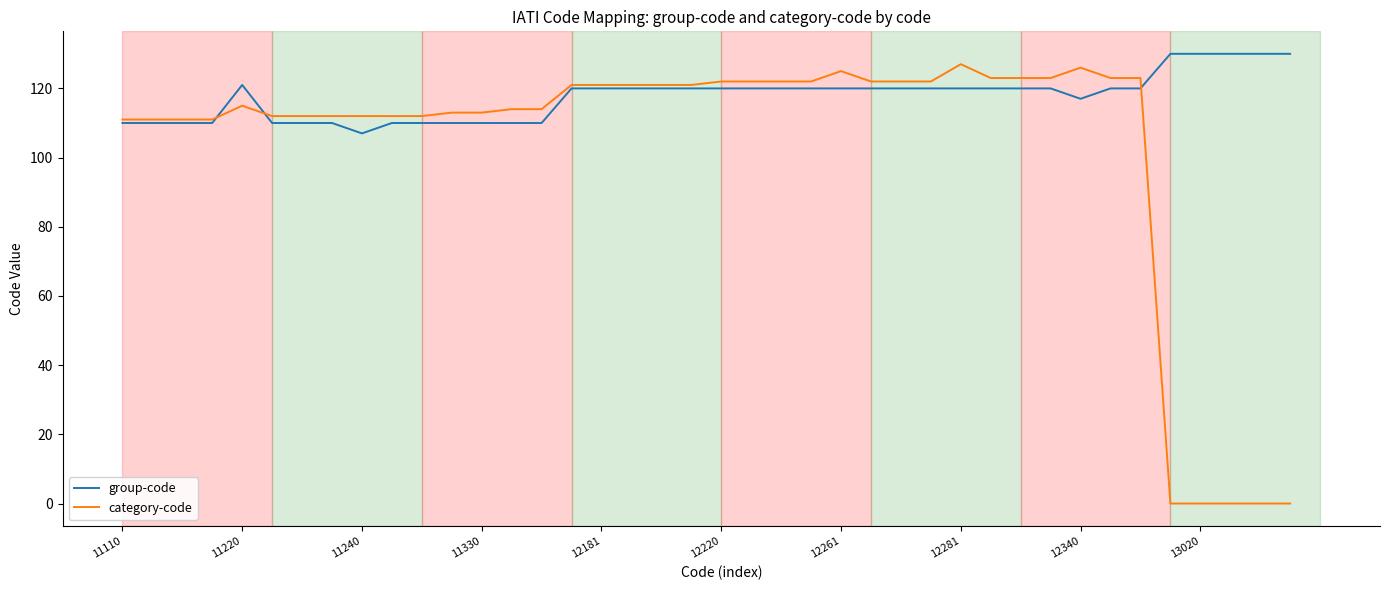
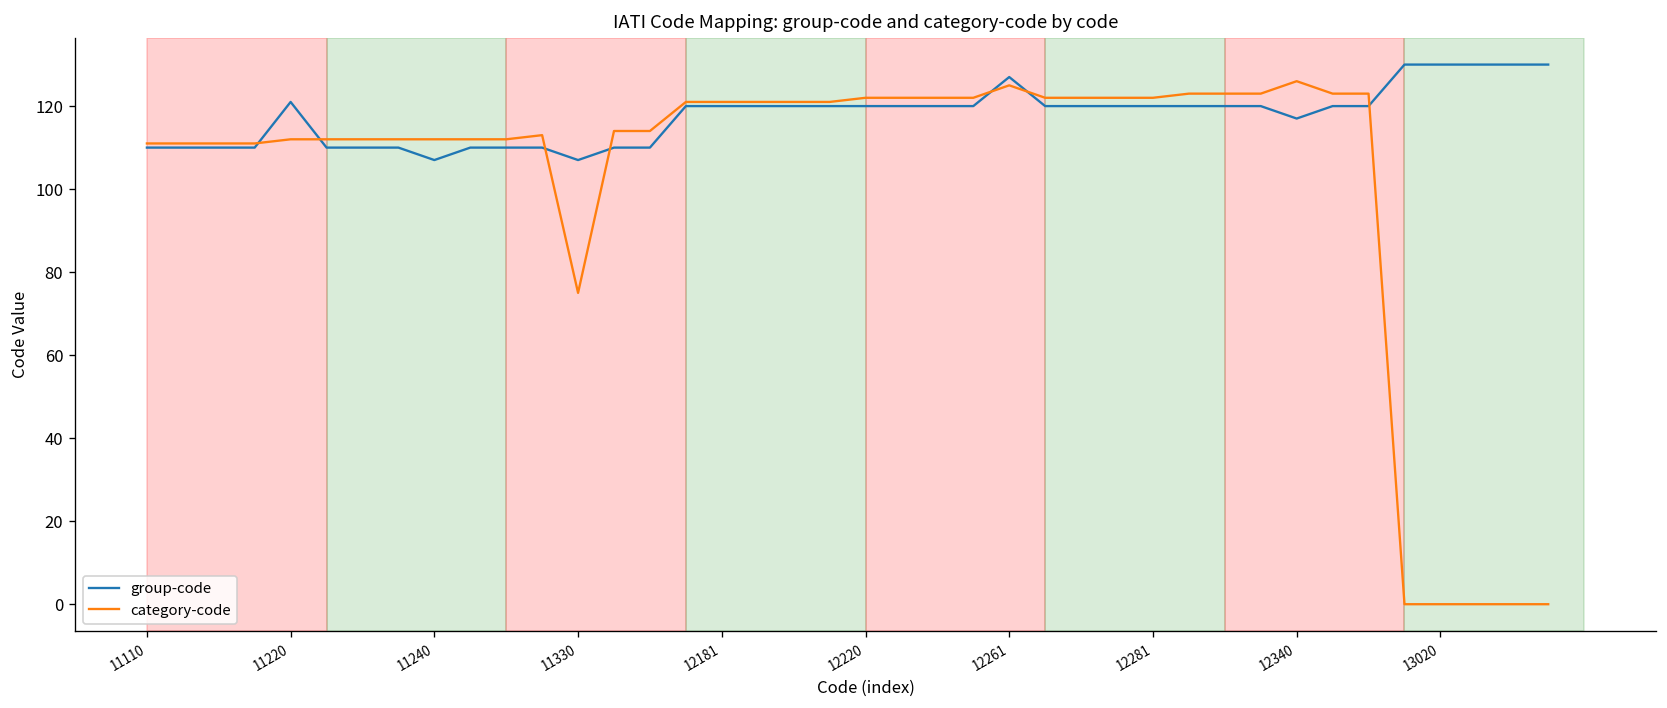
category-code, 11220: 115 -> 112
group-code, 11330: 110 -> 107
category-code, 11330: 113 -> 75
group-code, 12261: 120 -> 127
category-code, 12281: 127 -> 122
